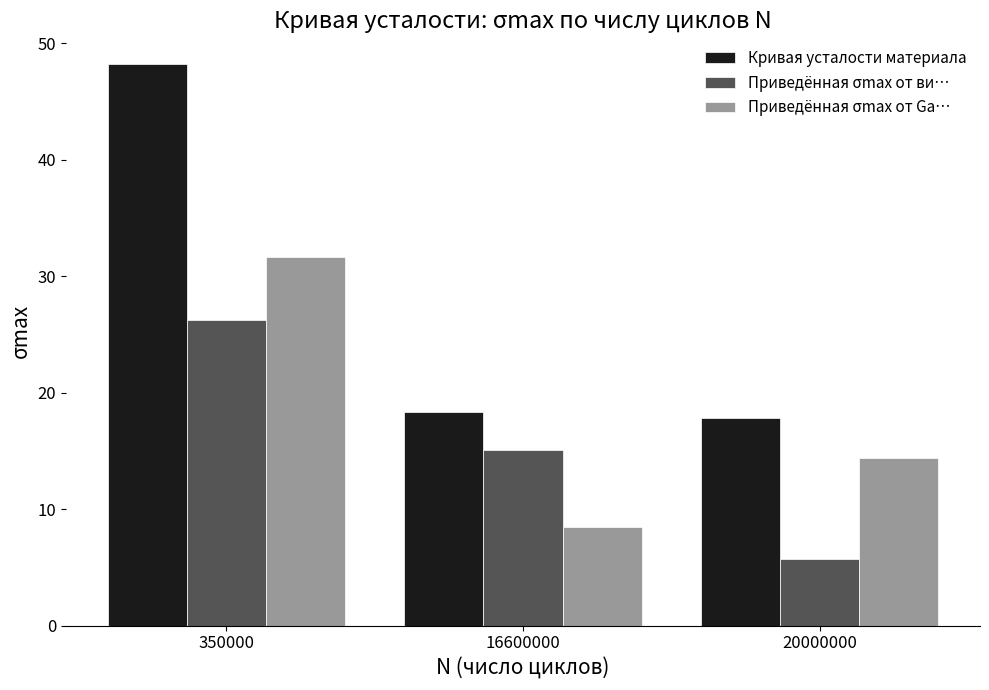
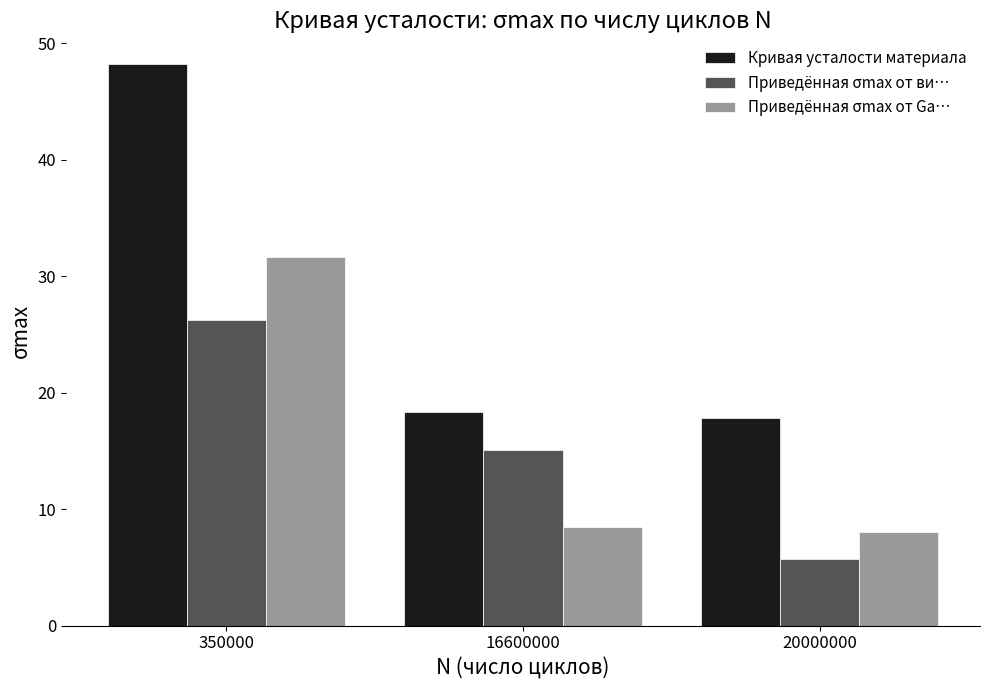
Приведённая σmax от Ga…, 20000000: 14.4 -> 8.1
